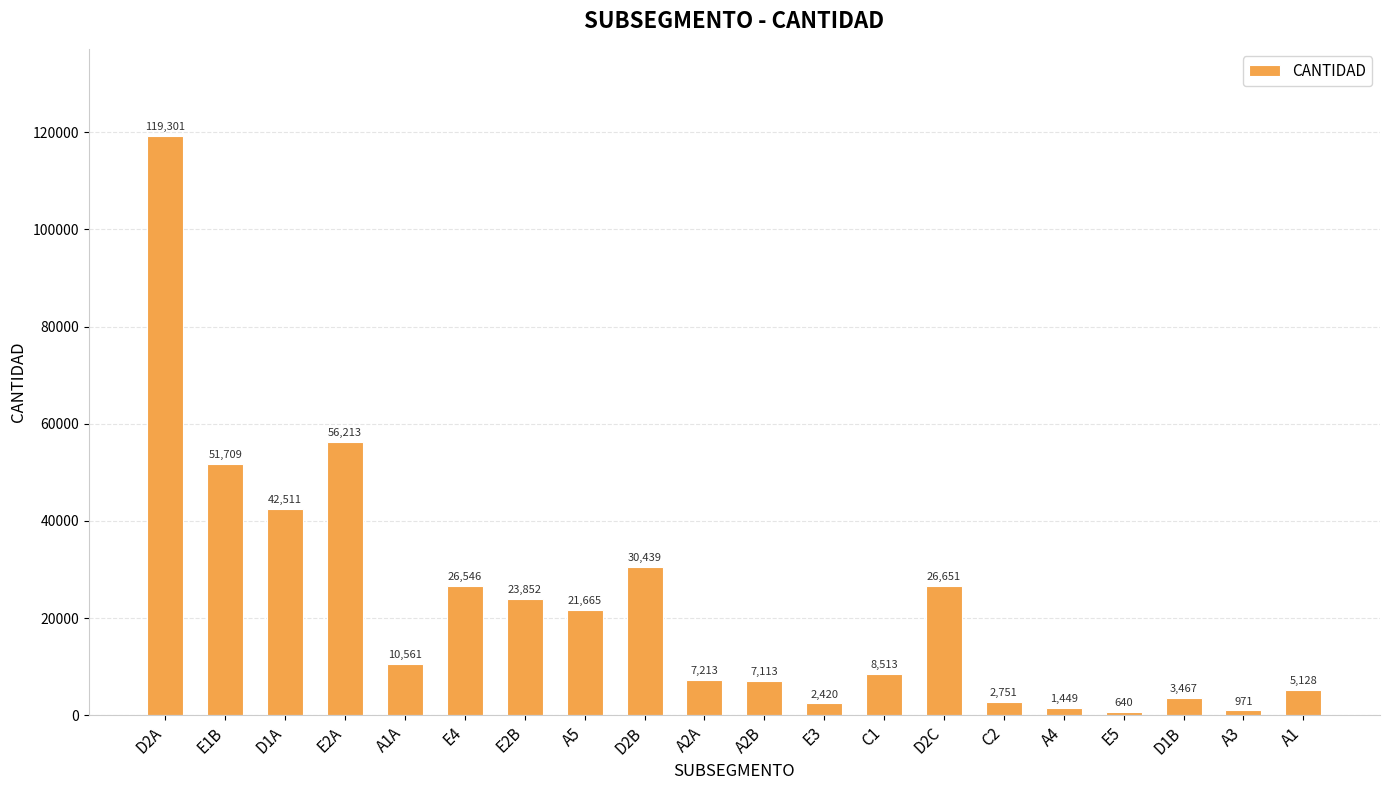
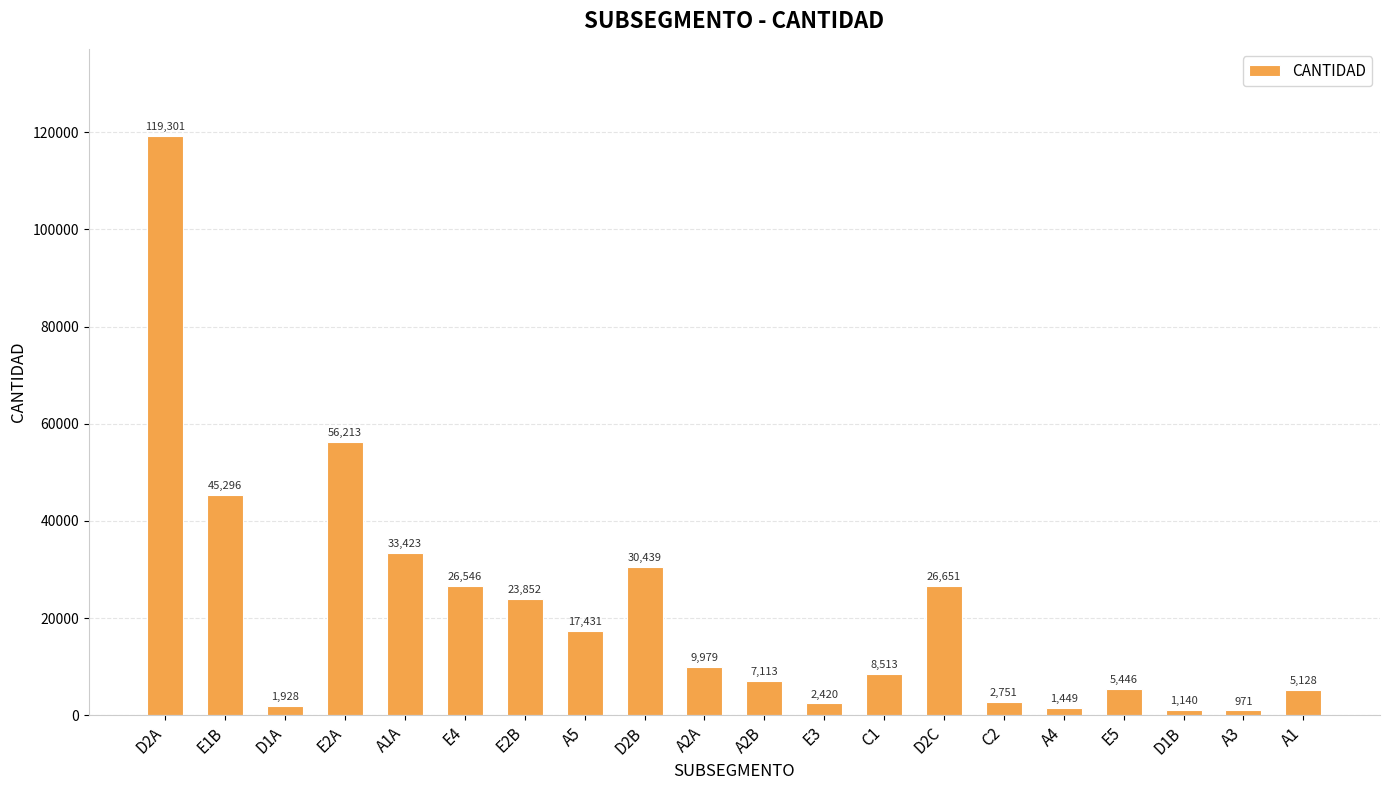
E1B: 51,709 -> 45,296
D1A: 42,511 -> 1,928
A1A: 10,561 -> 33,423
A5: 21,665 -> 17,431
A2A: 7,213 -> 9,979
E5: 640 -> 5,446
D1B: 3,467 -> 1,140
